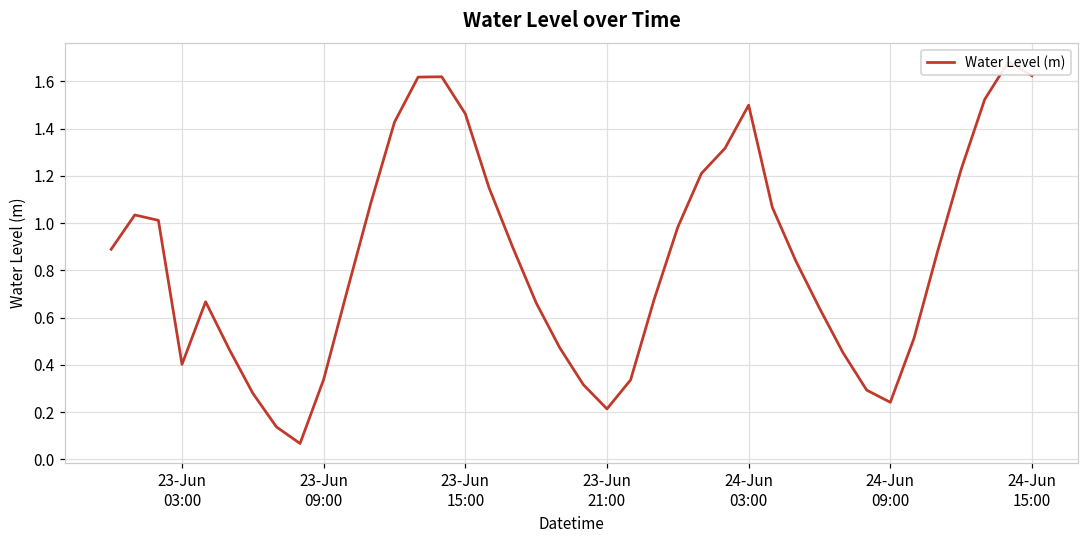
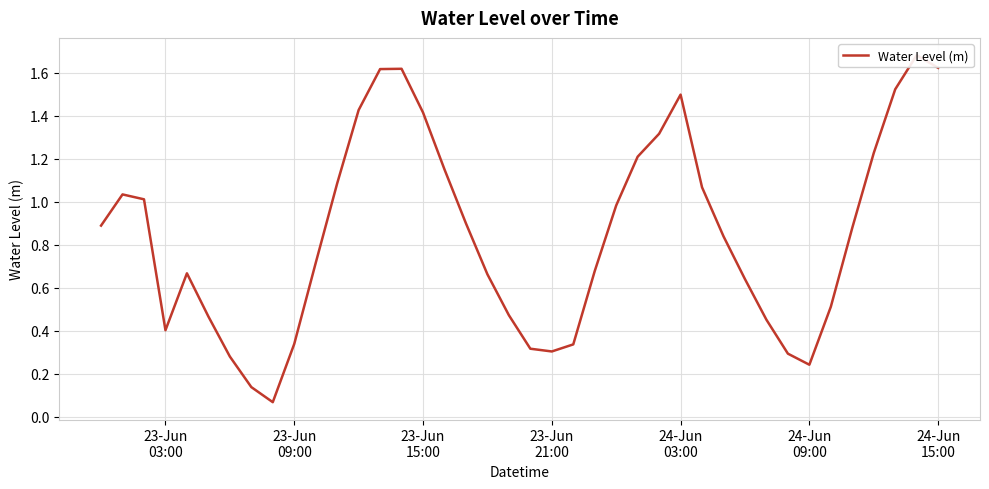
23-Jun 15:00: 1.46 -> 1.42
23-Jun 21:00: 0.21 -> 0.30
